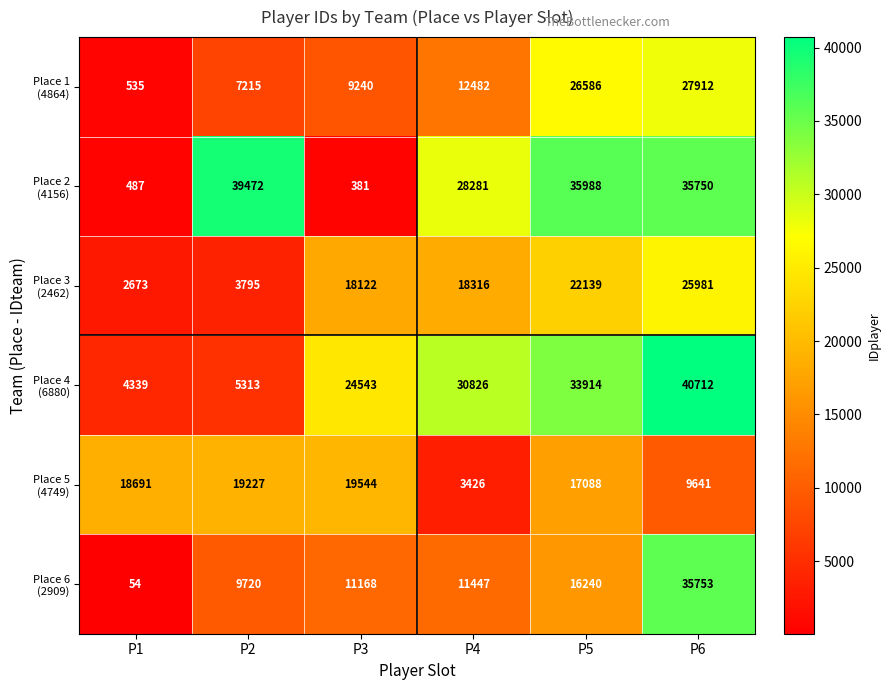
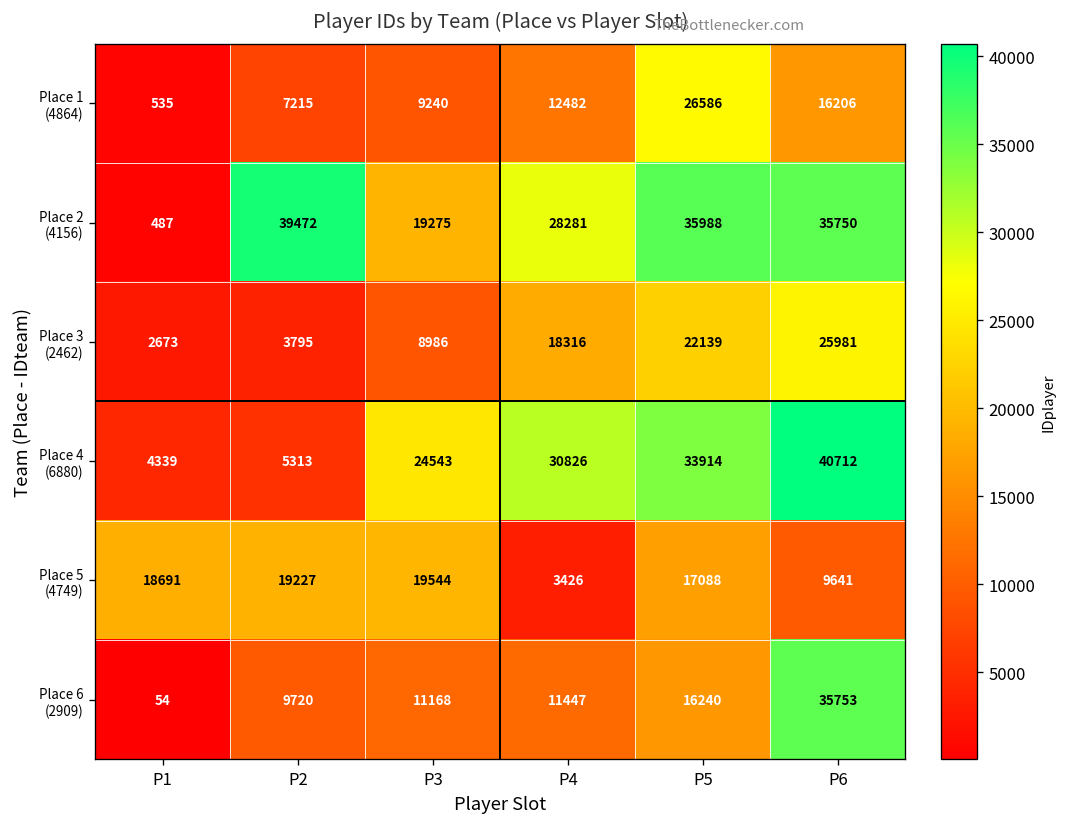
Place 1 (4864), P6: 27912 -> 16206
Place 2 (4156), P3: 381 -> 19275
Place 3 (2462), P3: 18122 -> 8986
